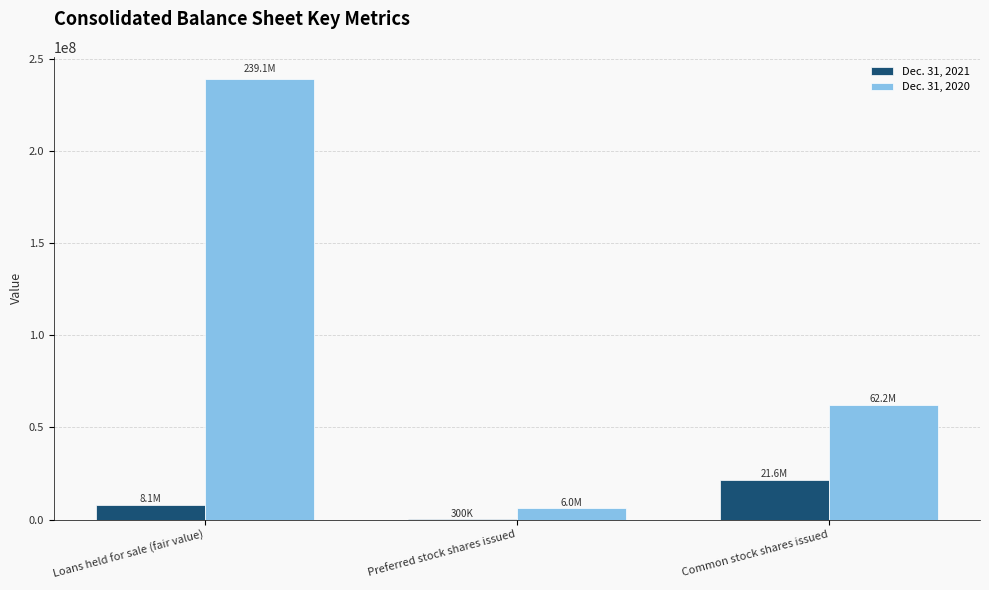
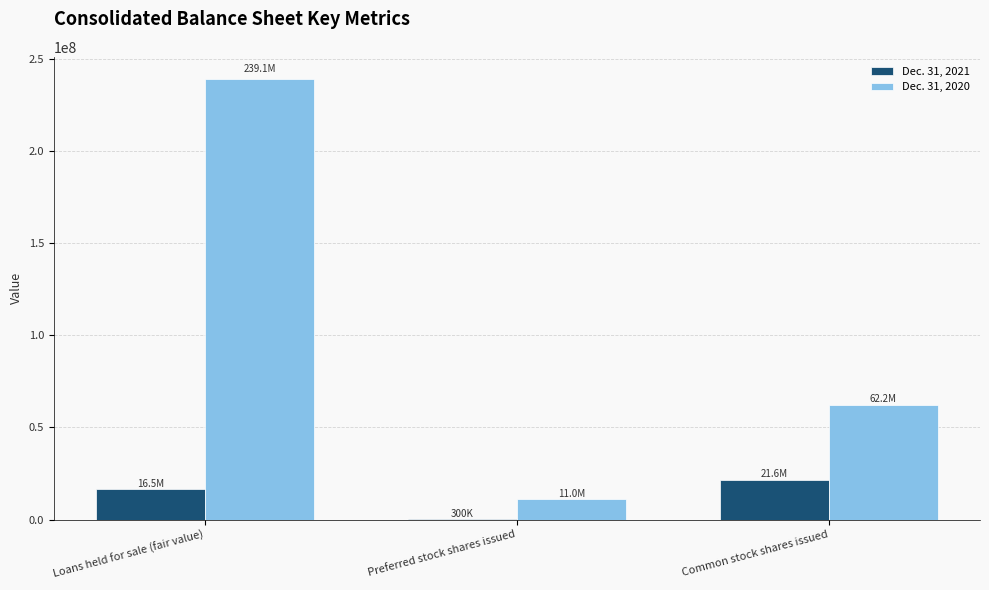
Dec. 31, 2021, Loans held for sale (fair value): 8.1M -> 16.5M
Dec. 31, 2020, Preferred stock shares issued: 6.0M -> 11.0M
